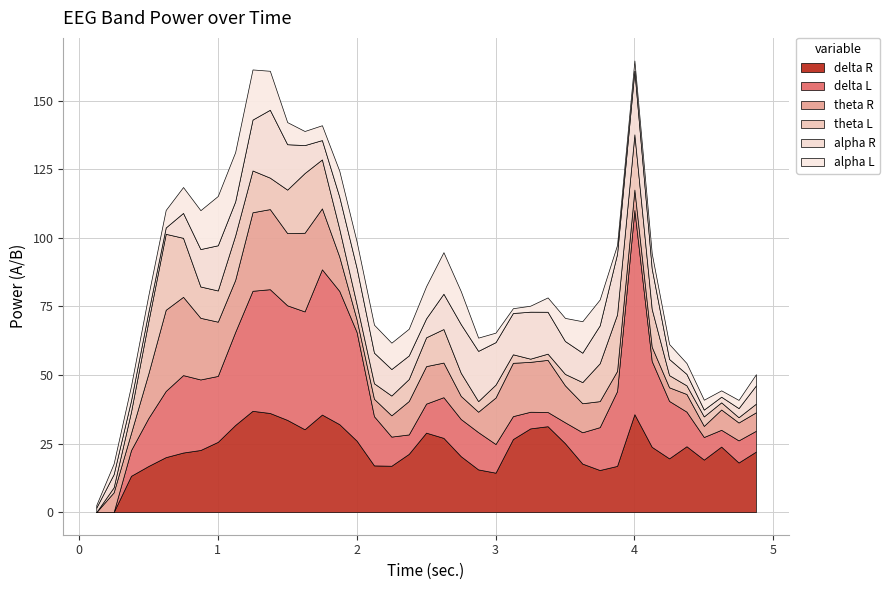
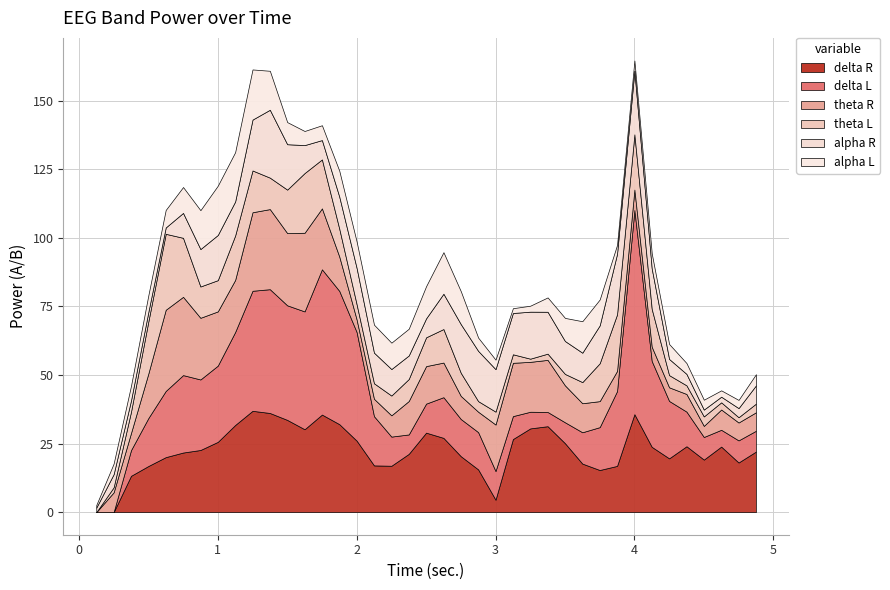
delta L, 1: 24 -> 28
delta R, 3: 14 -> 5
